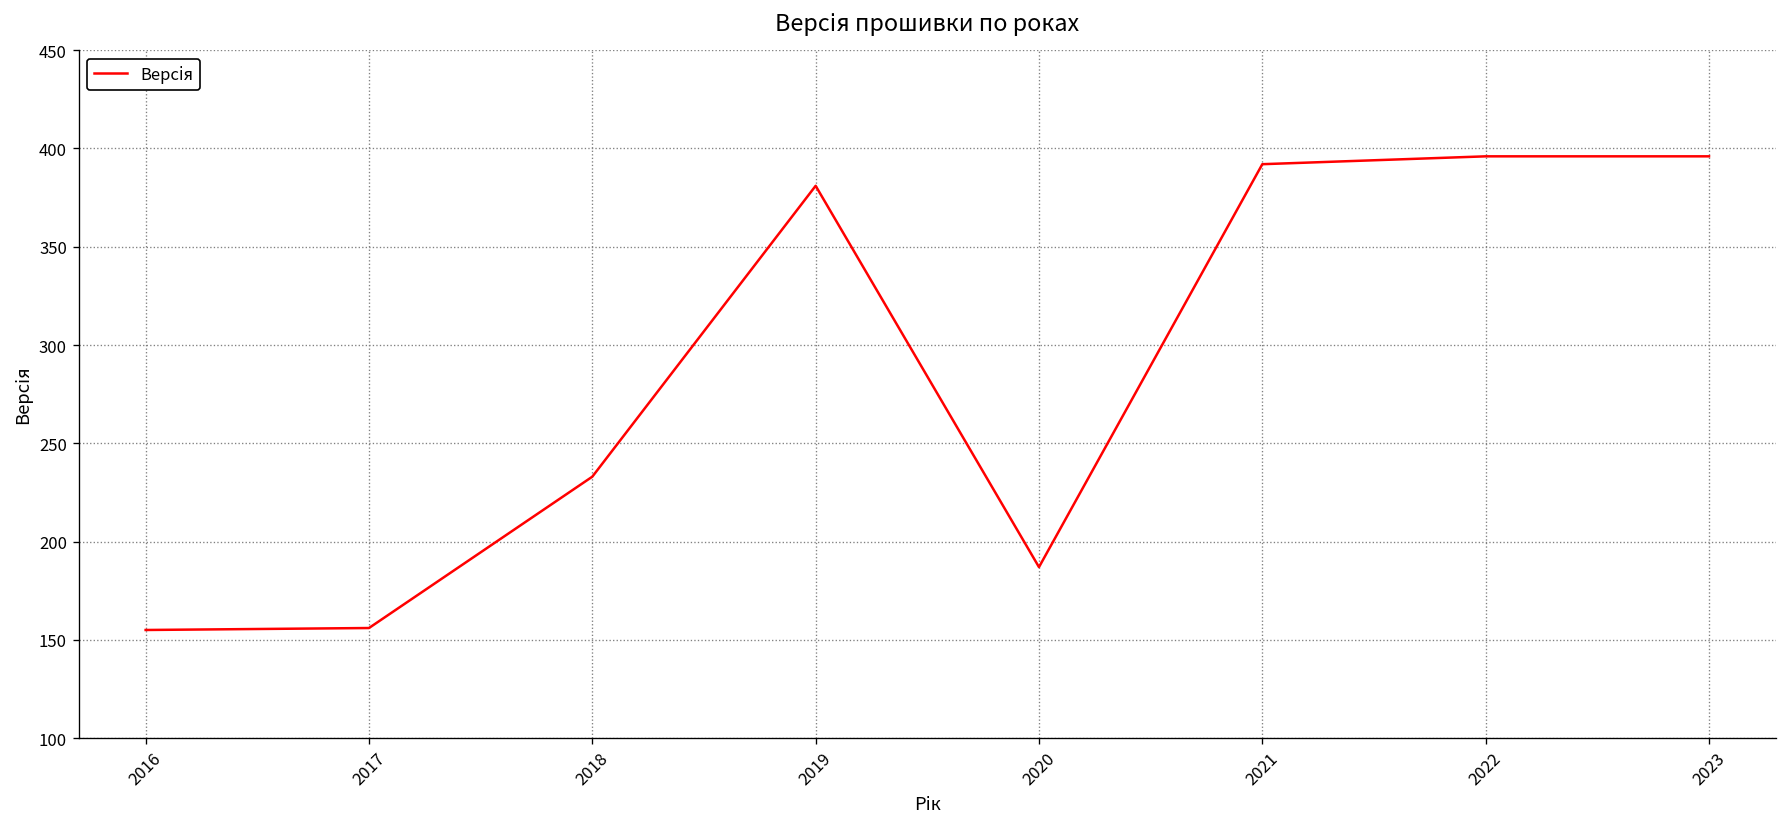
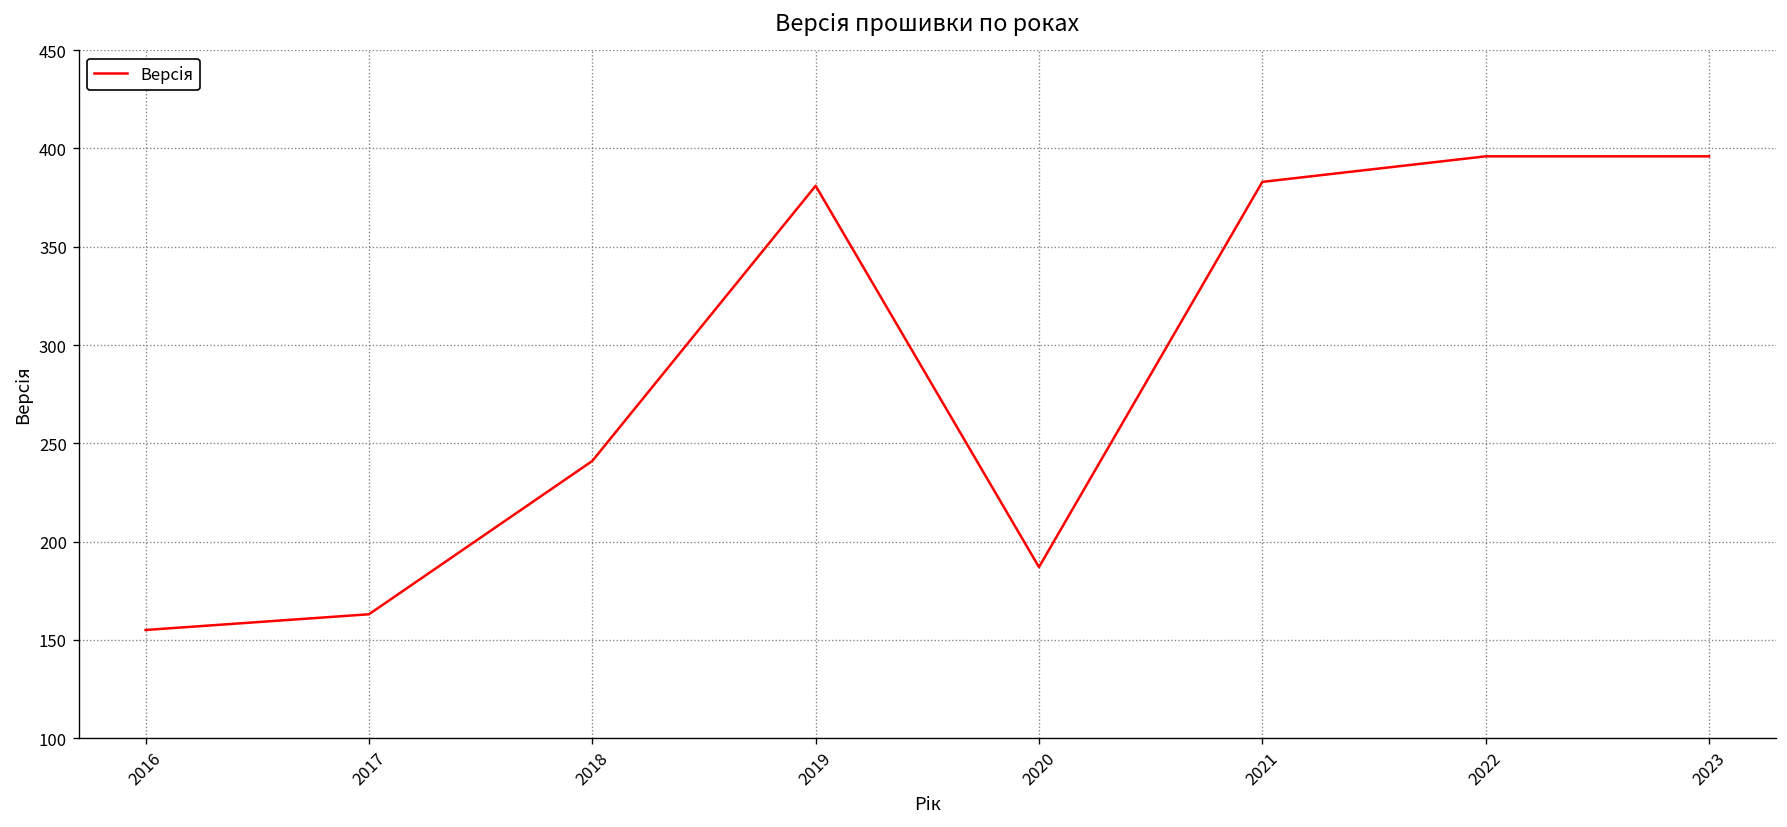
2017: 156 -> 163
2018: 233 -> 241
2021: 392 -> 383
